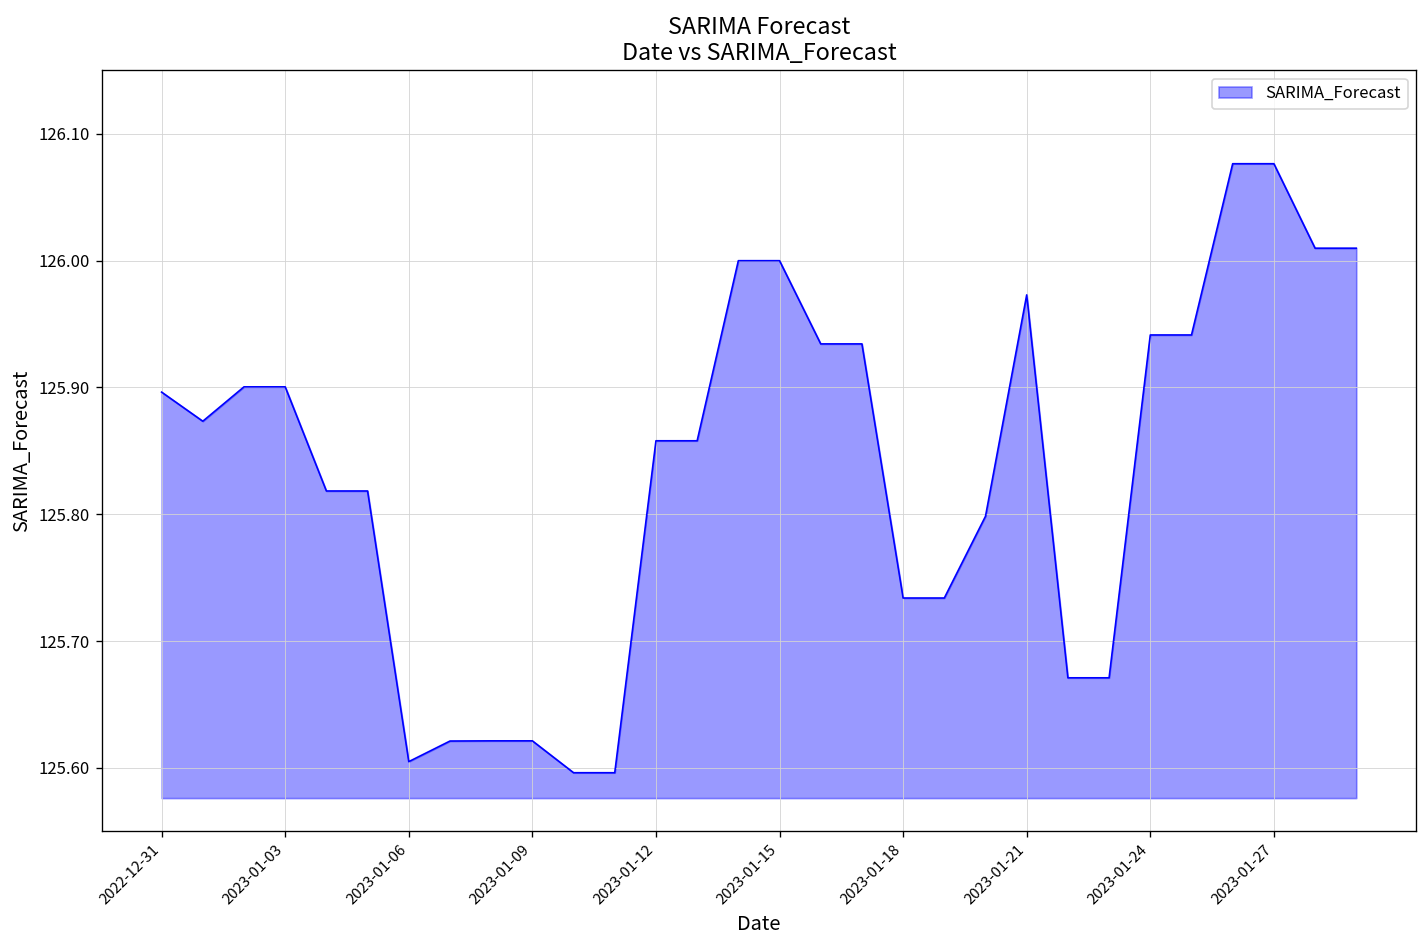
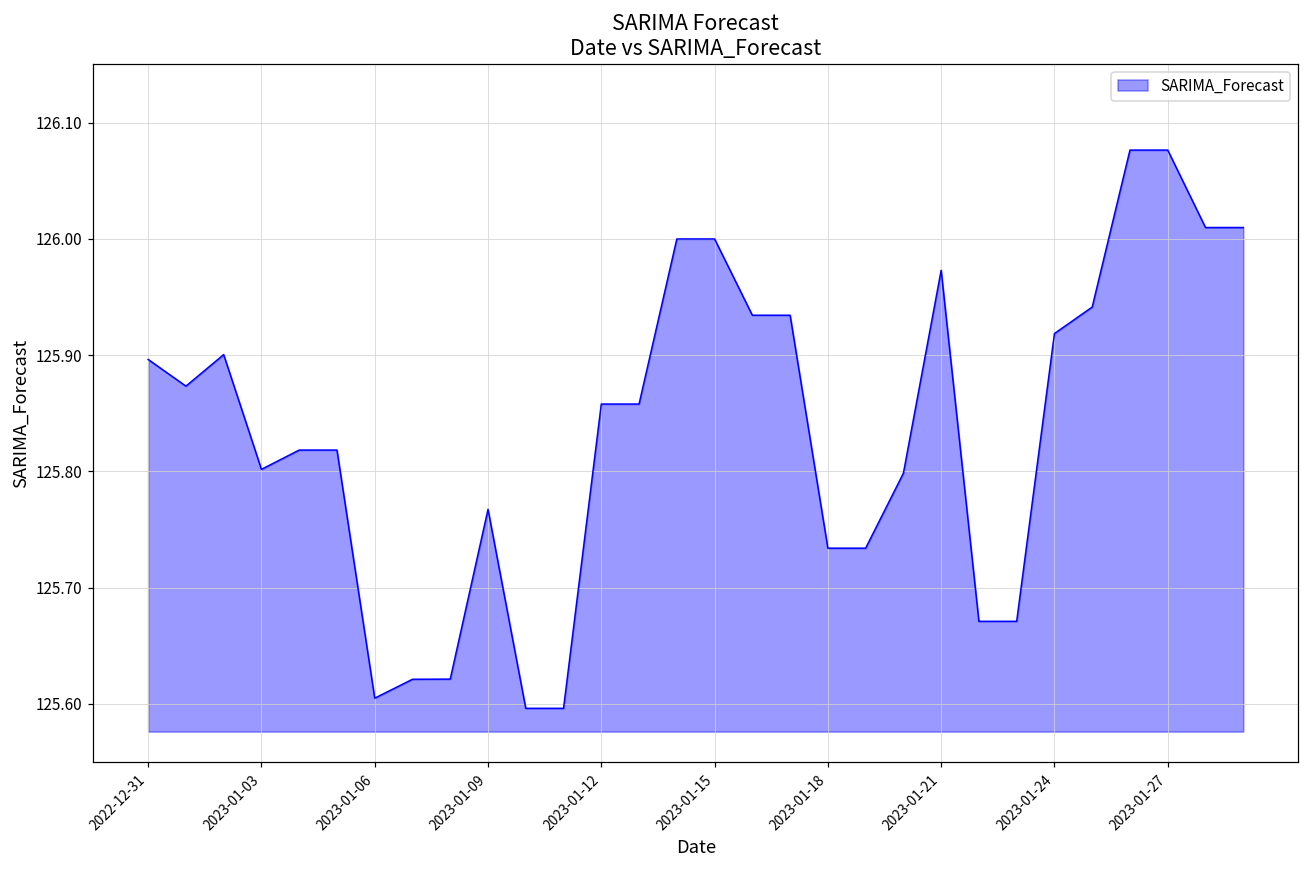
2023-01-03: 125.900 -> 125.802
2023-01-09: 125.621 -> 125.767
2023-01-24: 125.941 -> 125.919
